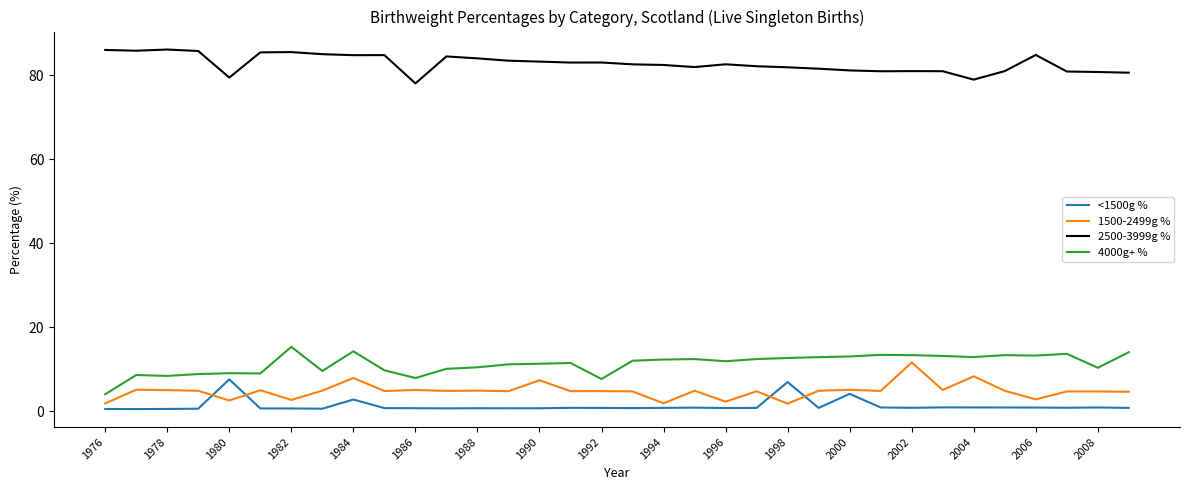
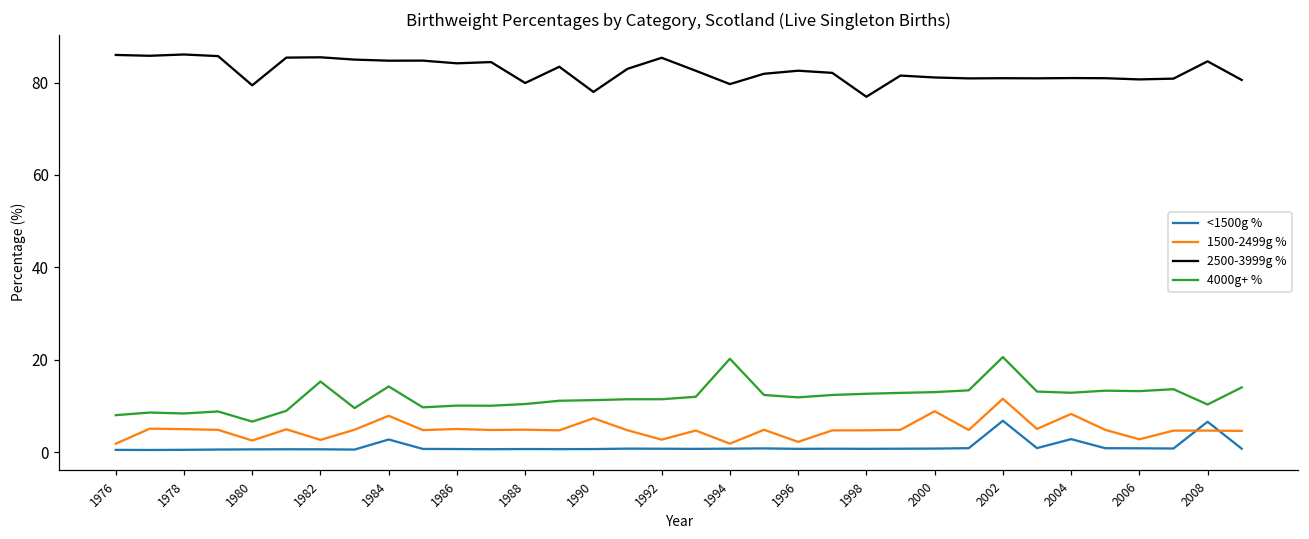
4000g+ %, 1976: 4 -> 8
<1500g %, 1980: 8 -> 1
4000g+ %, 1980: 9 -> 7
2500-3999g %, 1986: 78 -> 84
4000g+ %, 1986: 8 -> 10
2500-3999g %, 1988: 84 -> 80
2500-3999g %, 1990: 83 -> 78
1500-2499g %, 1992: 5 -> 3
2500-3999g %, 1992: 83 -> 85
4000g+ %, 1992: 8 -> 11
2500-3999g %, 1994: 82 -> 80
4000g+ %, 1994: 12 -> 20
<1500g %, 1998: 7 -> 1
1500-2499g %, 1998: 2 -> 5
2500-3999g %, 1998: 82 -> 77
<1500g %, 2000: 4 -> 1
1500-2499g %, 2000: 5 -> 9
<1500g %, 2002: 1 -> 7
4000g+ %, 2002: 13 -> 21
<1500g %, 2004: 1 -> 3
2500-3999g %, 2004: 79 -> 81
2500-3999g %, 2006: 85 -> 81
<1500g %, 2008: 1 -> 7
2500-3999g %, 2008: 81 -> 85
